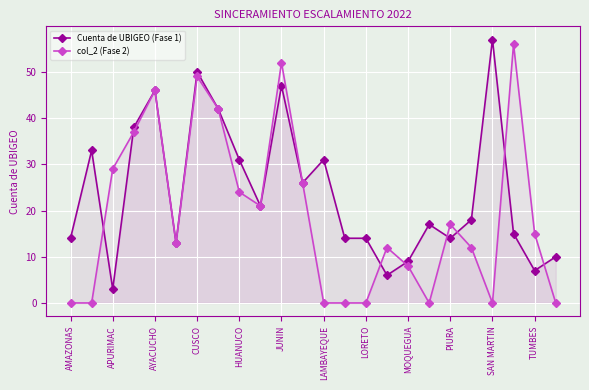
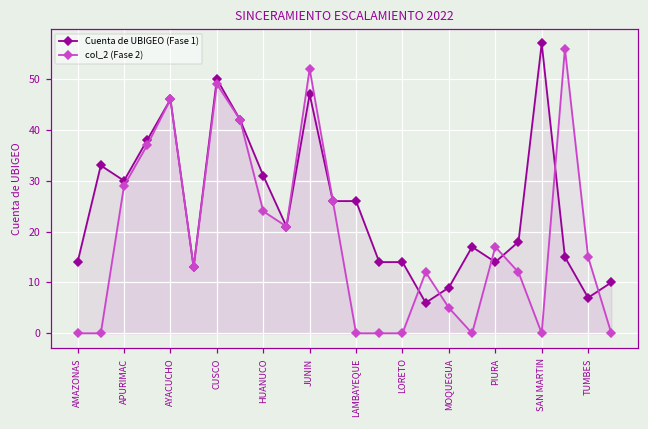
Cuenta de UBIGEO (Fase 1), APURIMAC: 3 -> 30
Cuenta de UBIGEO (Fase 1), LAMBAYEQUE: 31 -> 26
col_2 (Fase 2), MOQUEGUA: 8 -> 5
